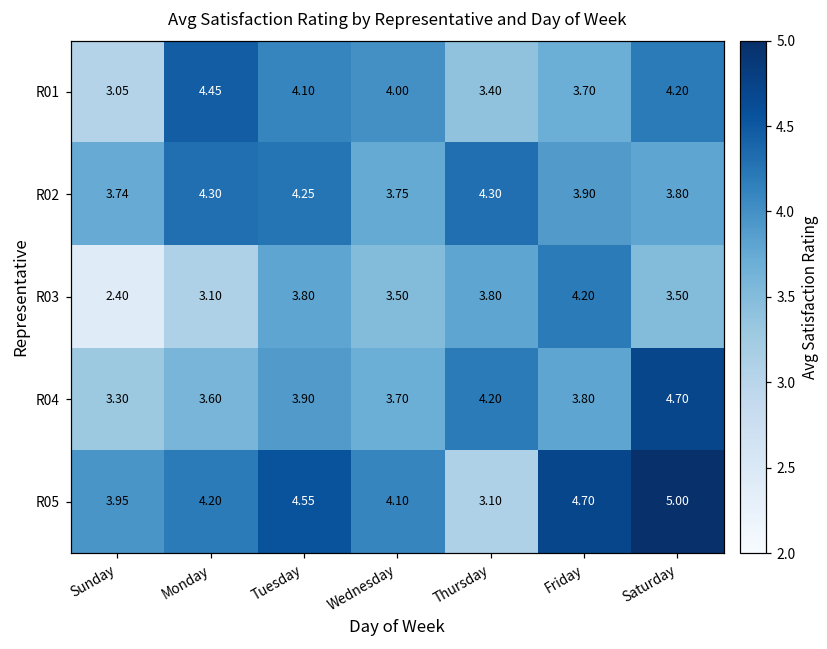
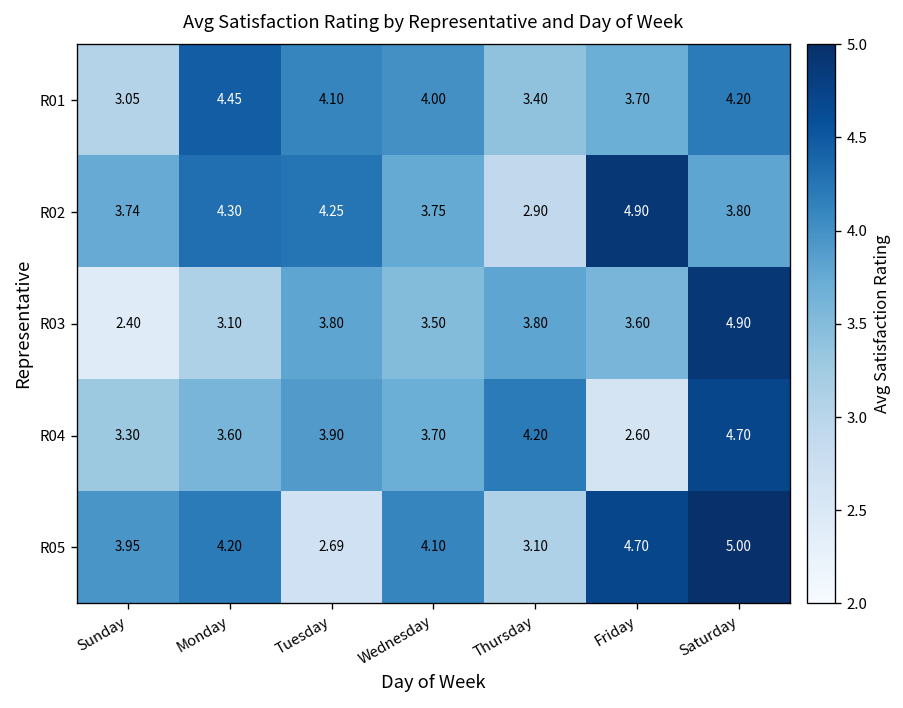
R02, Thursday: 4.30 -> 2.90
R02, Friday: 3.90 -> 4.90
R03, Friday: 4.20 -> 3.60
R03, Saturday: 3.50 -> 4.90
R04, Friday: 3.80 -> 2.60
R05, Tuesday: 4.55 -> 2.69
